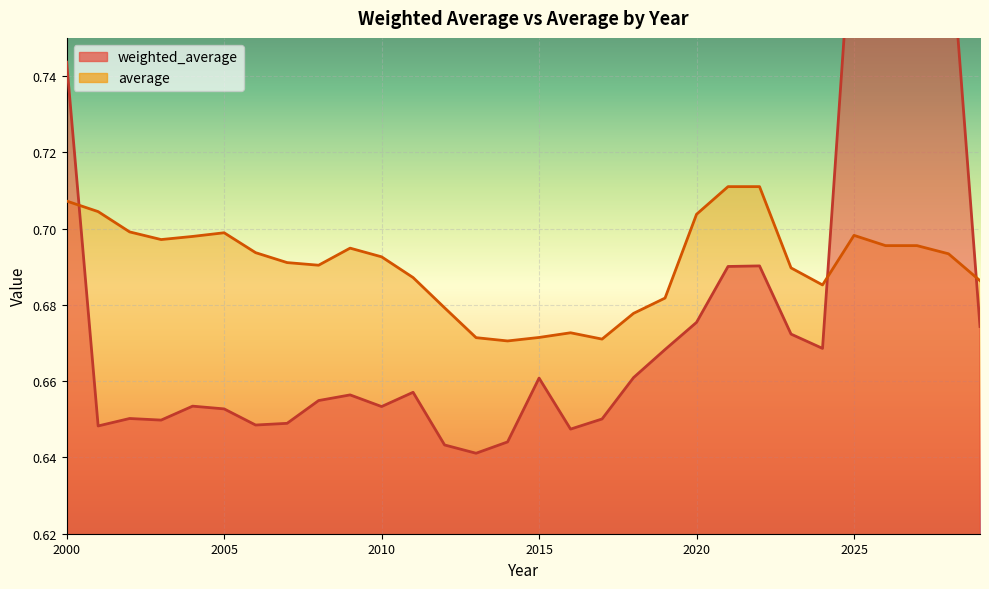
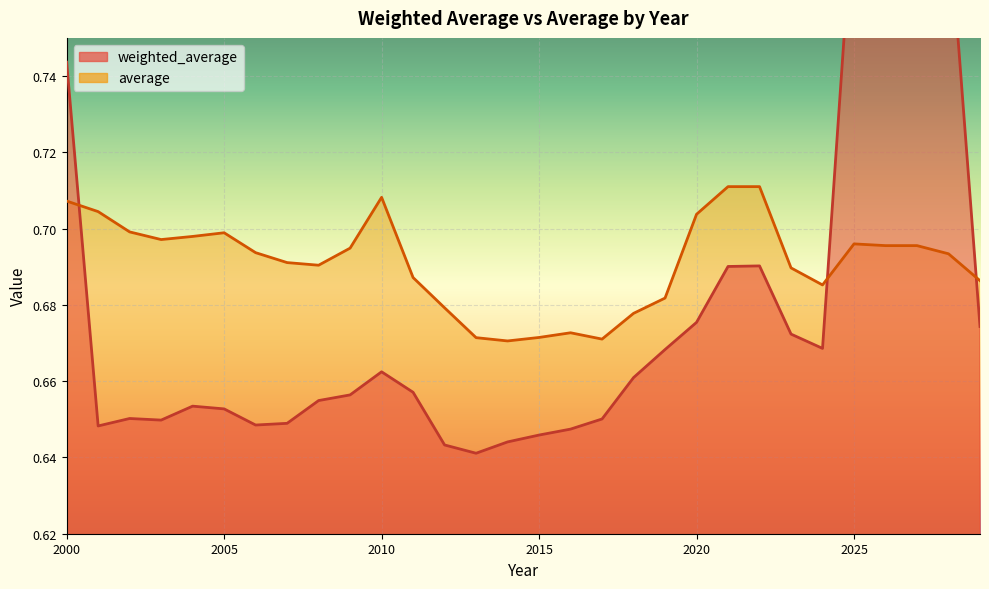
weighted_average, 2010: 0.653 -> 0.662
average, 2010: 0.693 -> 0.708
weighted_average, 2015: 0.661 -> 0.646
average, 2025: 0.698 -> 0.696
